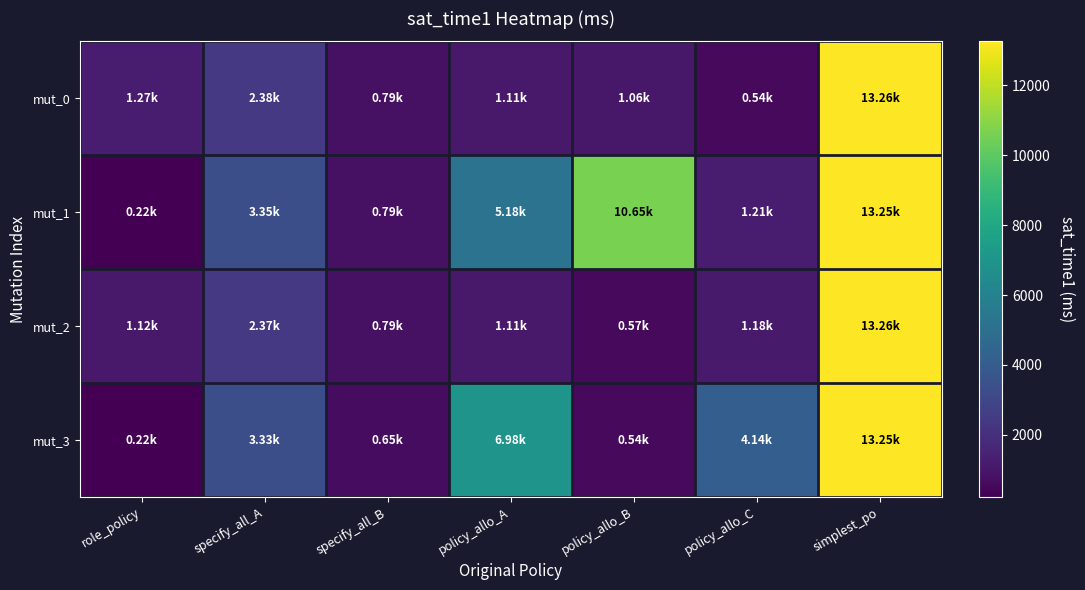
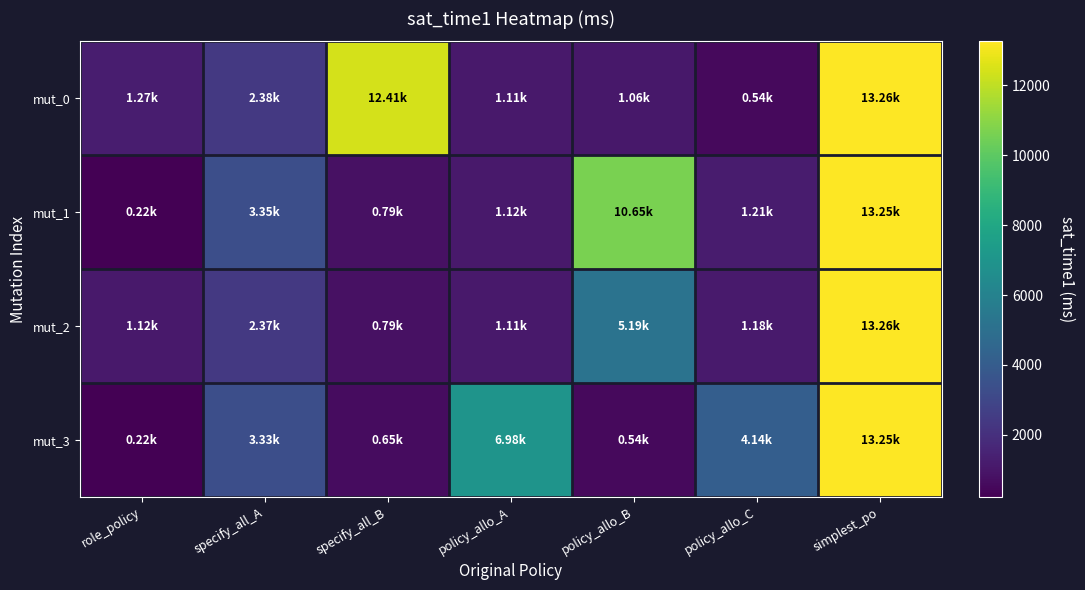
mut_0, specify_all_B: 0.79k -> 12.41k
mut_1, policy_allo_A: 5.18k -> 1.12k
mut_2, policy_allo_B: 0.57k -> 5.19k
